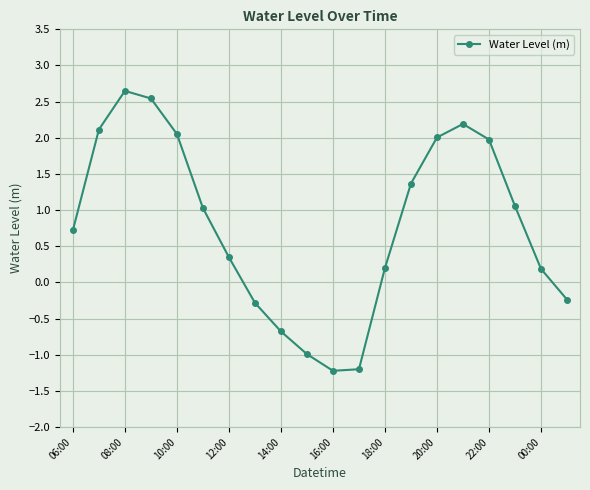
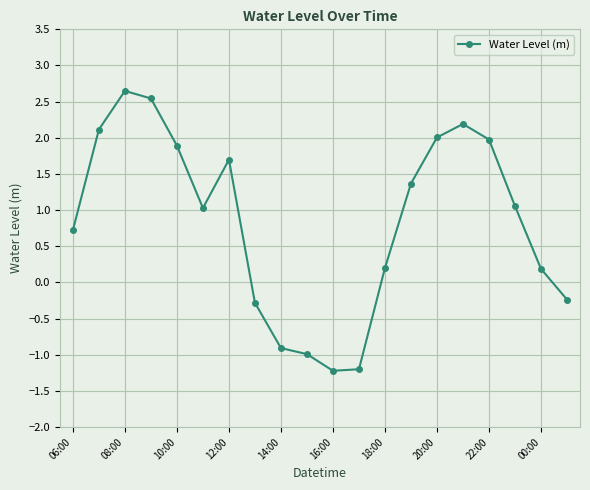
10:00: 2.1 -> 1.9
12:00: 0.3 -> 1.7
14:00: -0.7 -> -0.9
